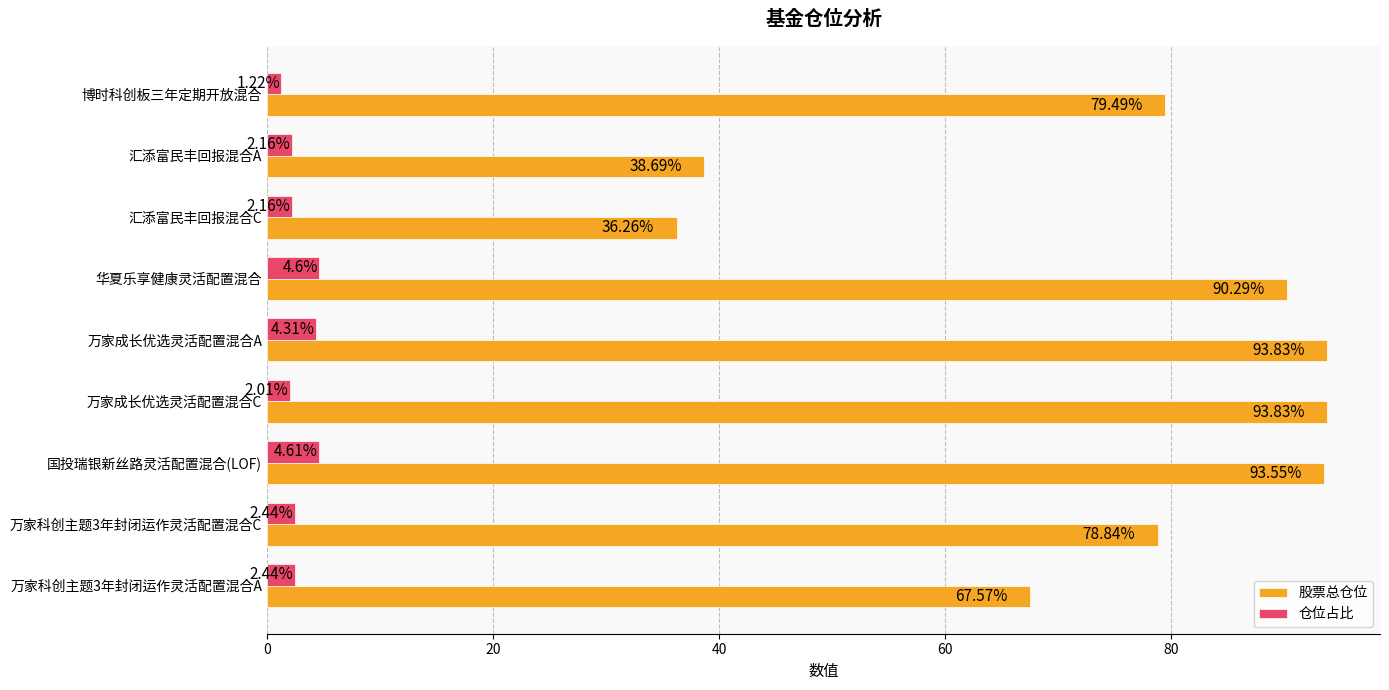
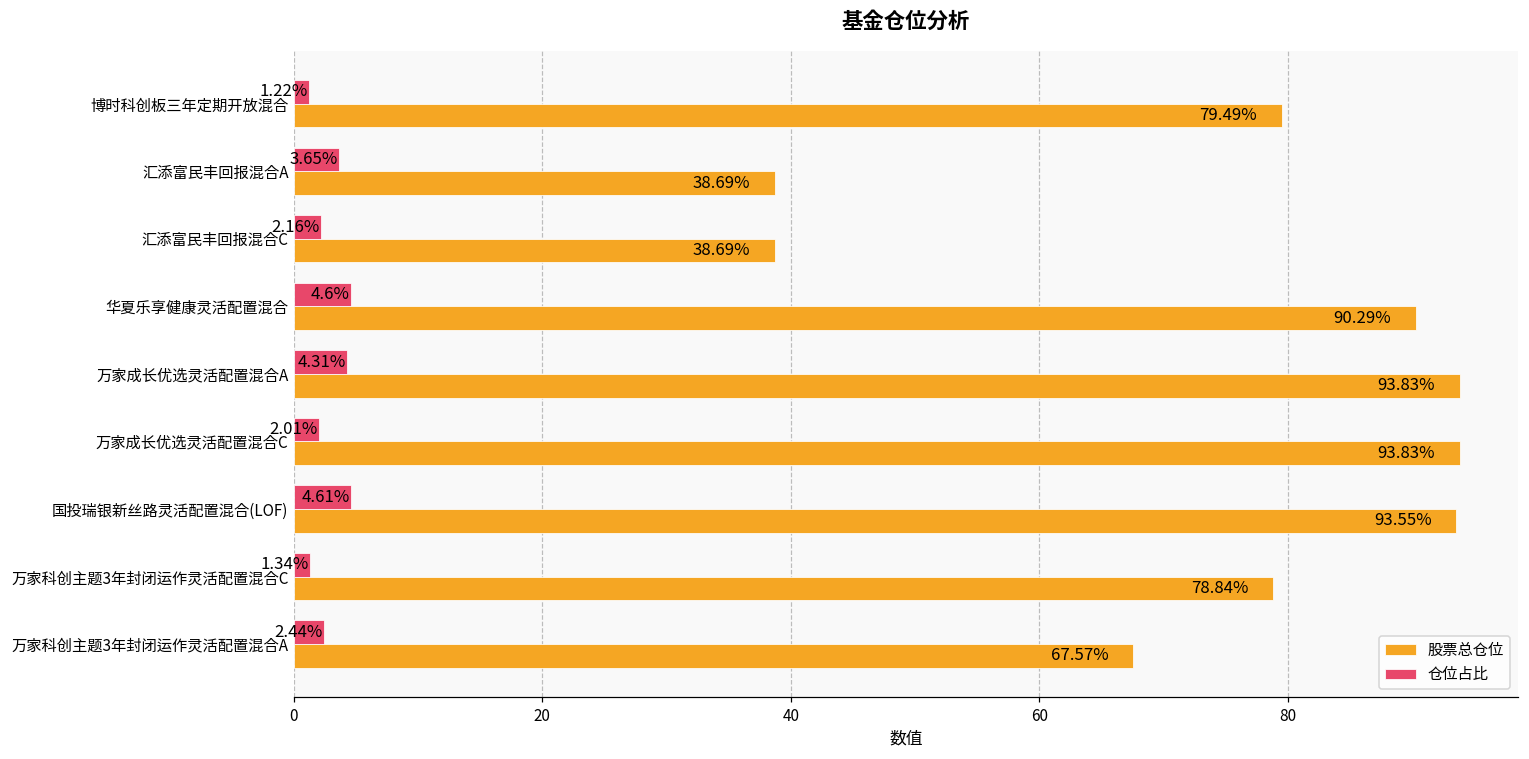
仓位占比, 汇添富民丰回报混合A: 2.16% -> 3.65%
股票总仓位, 汇添富民丰回报混合C: 36.26% -> 38.69%
仓位占比, 万家科创主题3年封闭运作灵活配置混合C: 2.44% -> 1.34%
